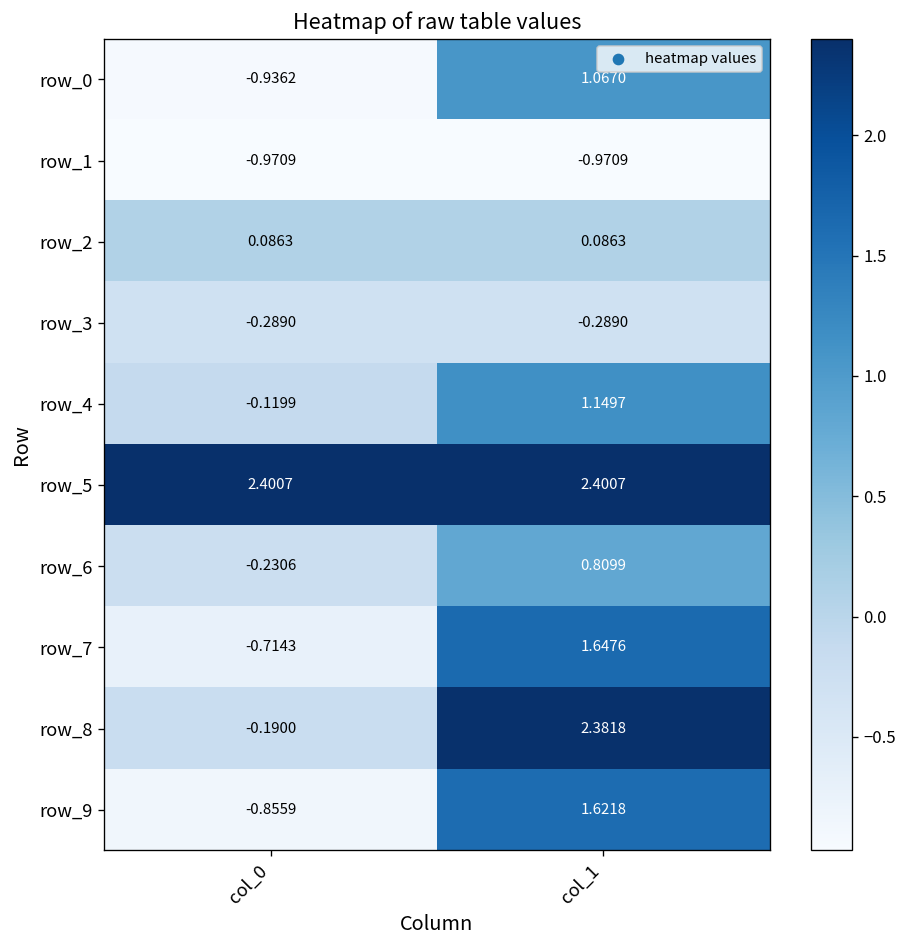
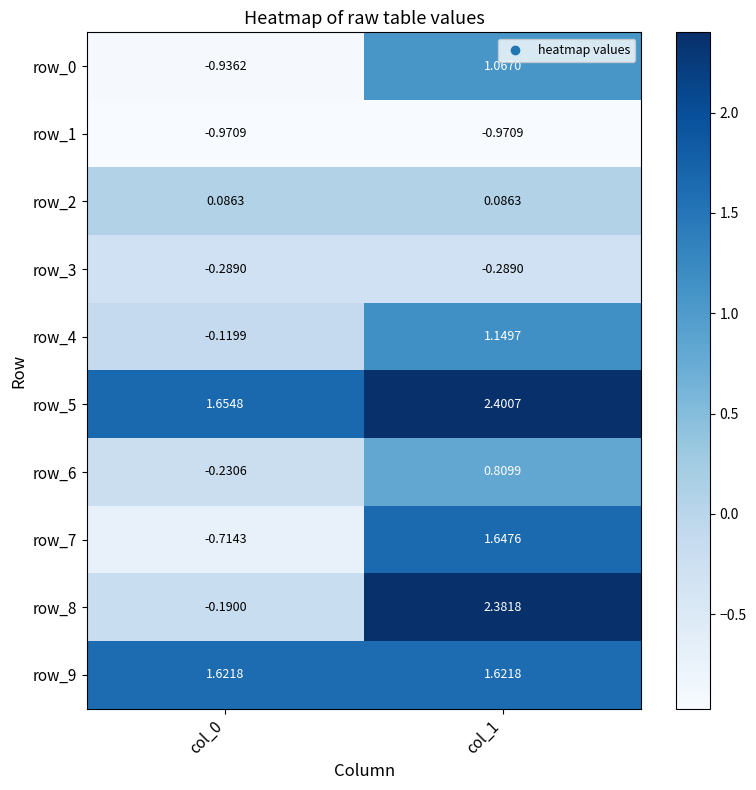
row_5, col_0: 2.4007 -> 1.6548
row_9, col_0: -0.8559 -> 1.6218
